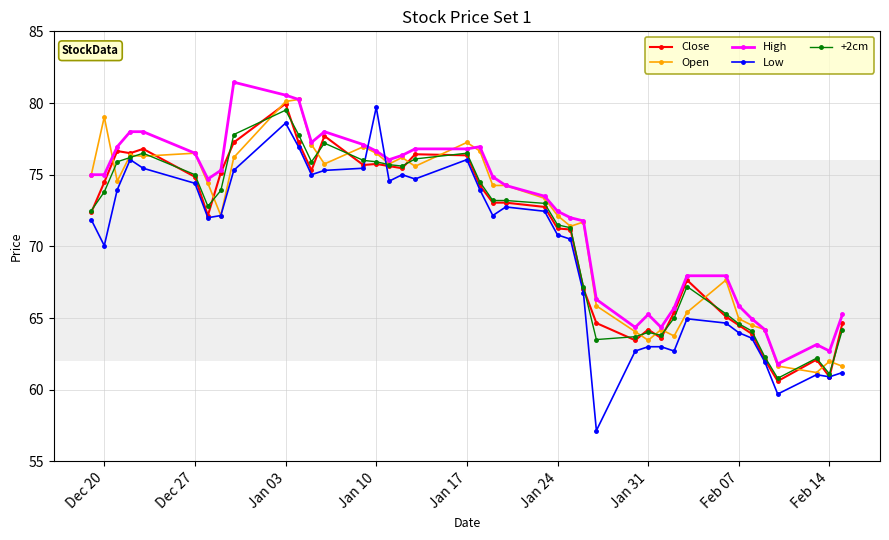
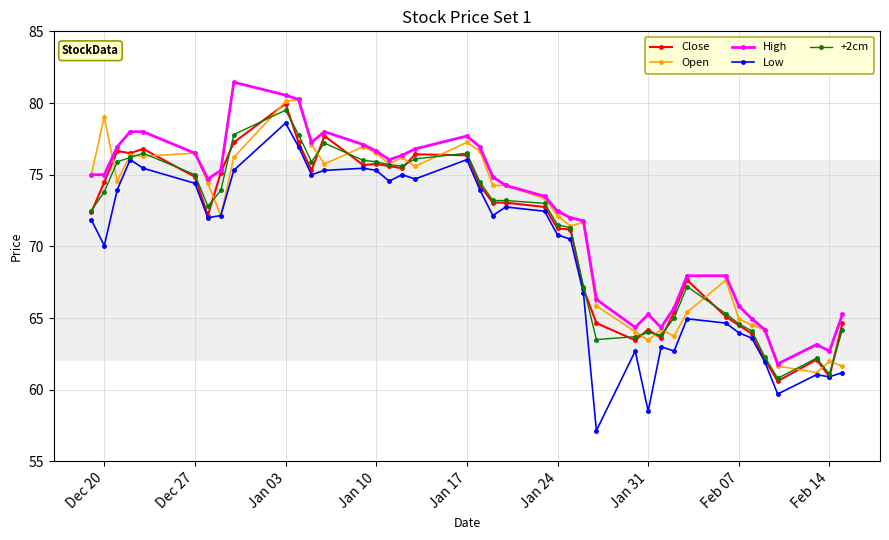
Low, Jan 10: 79.7 -> 75.3
High, Jan 17: 76.8 -> 77.7
Low, Jan 31: 63.0 -> 58.5
